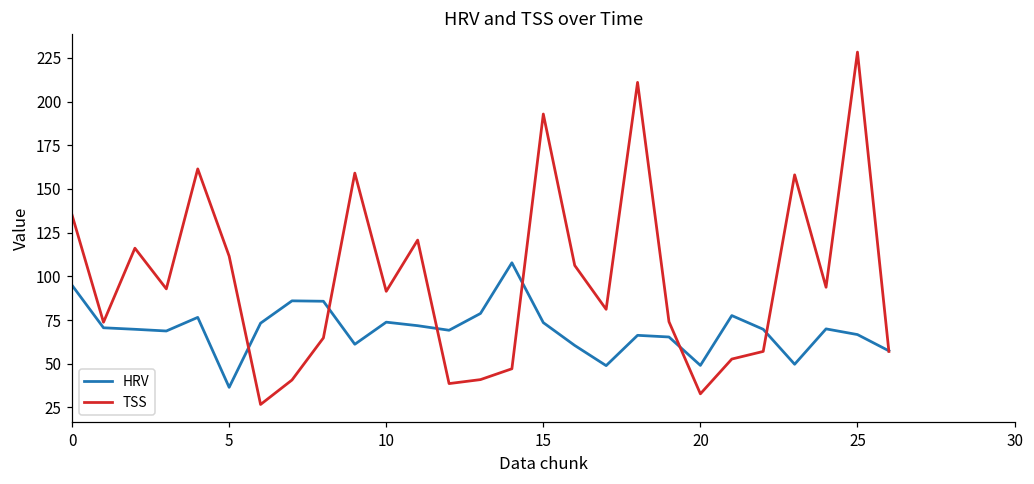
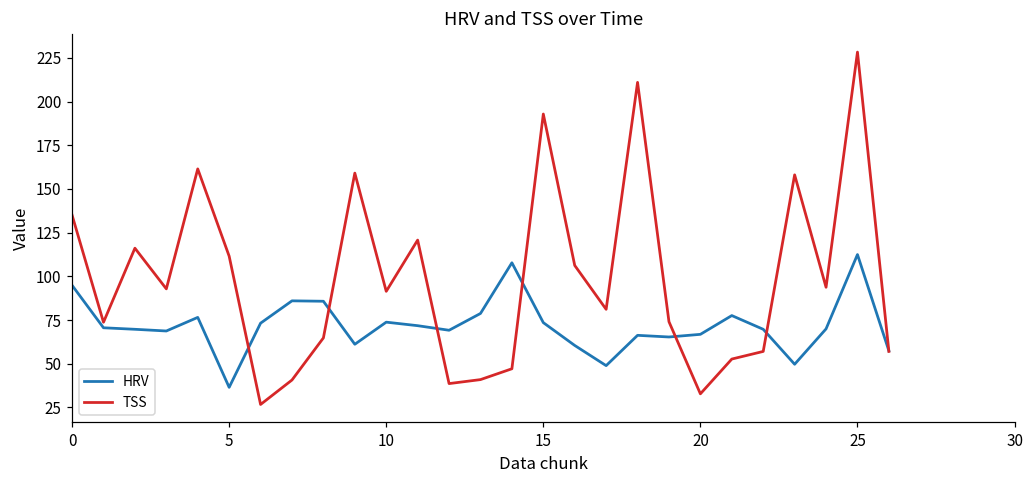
HRV, 20: 49 -> 67
HRV, 25: 67 -> 112
